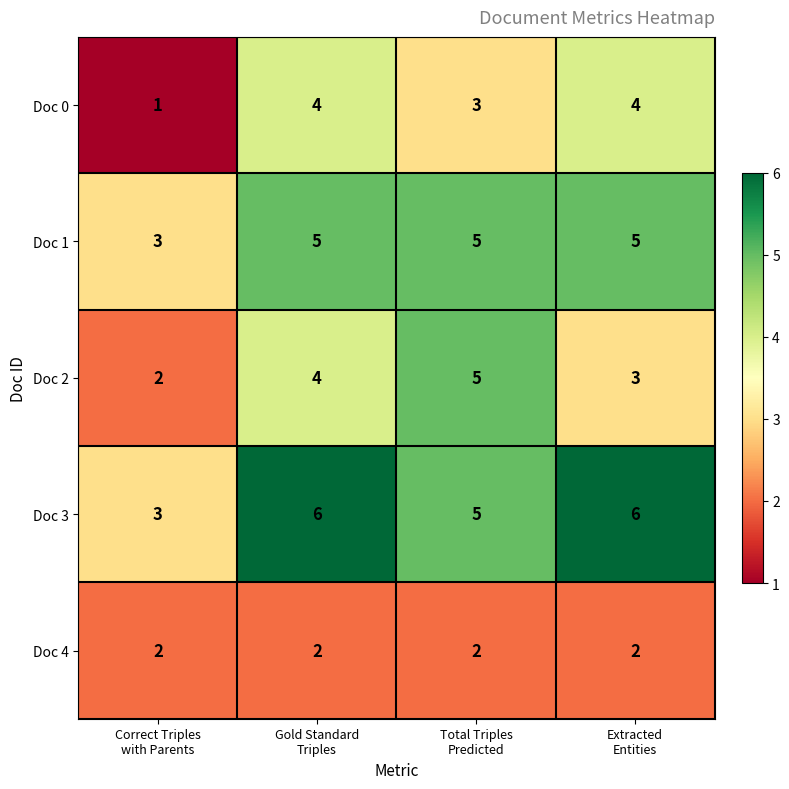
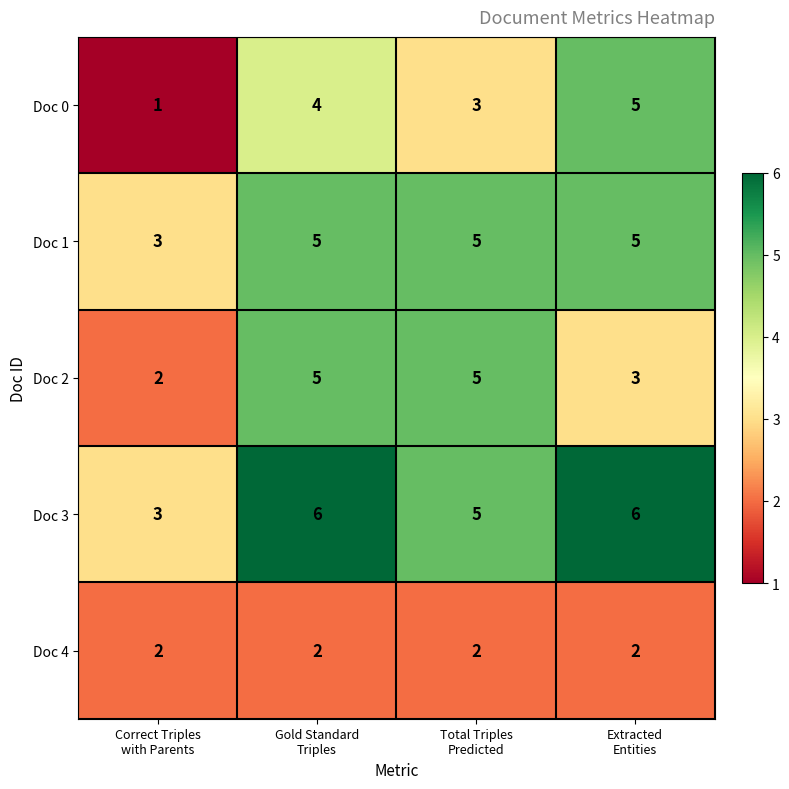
Doc 0, Extracted Entities: 4 -> 5
Doc 2, Gold Standard Triples: 4 -> 5
